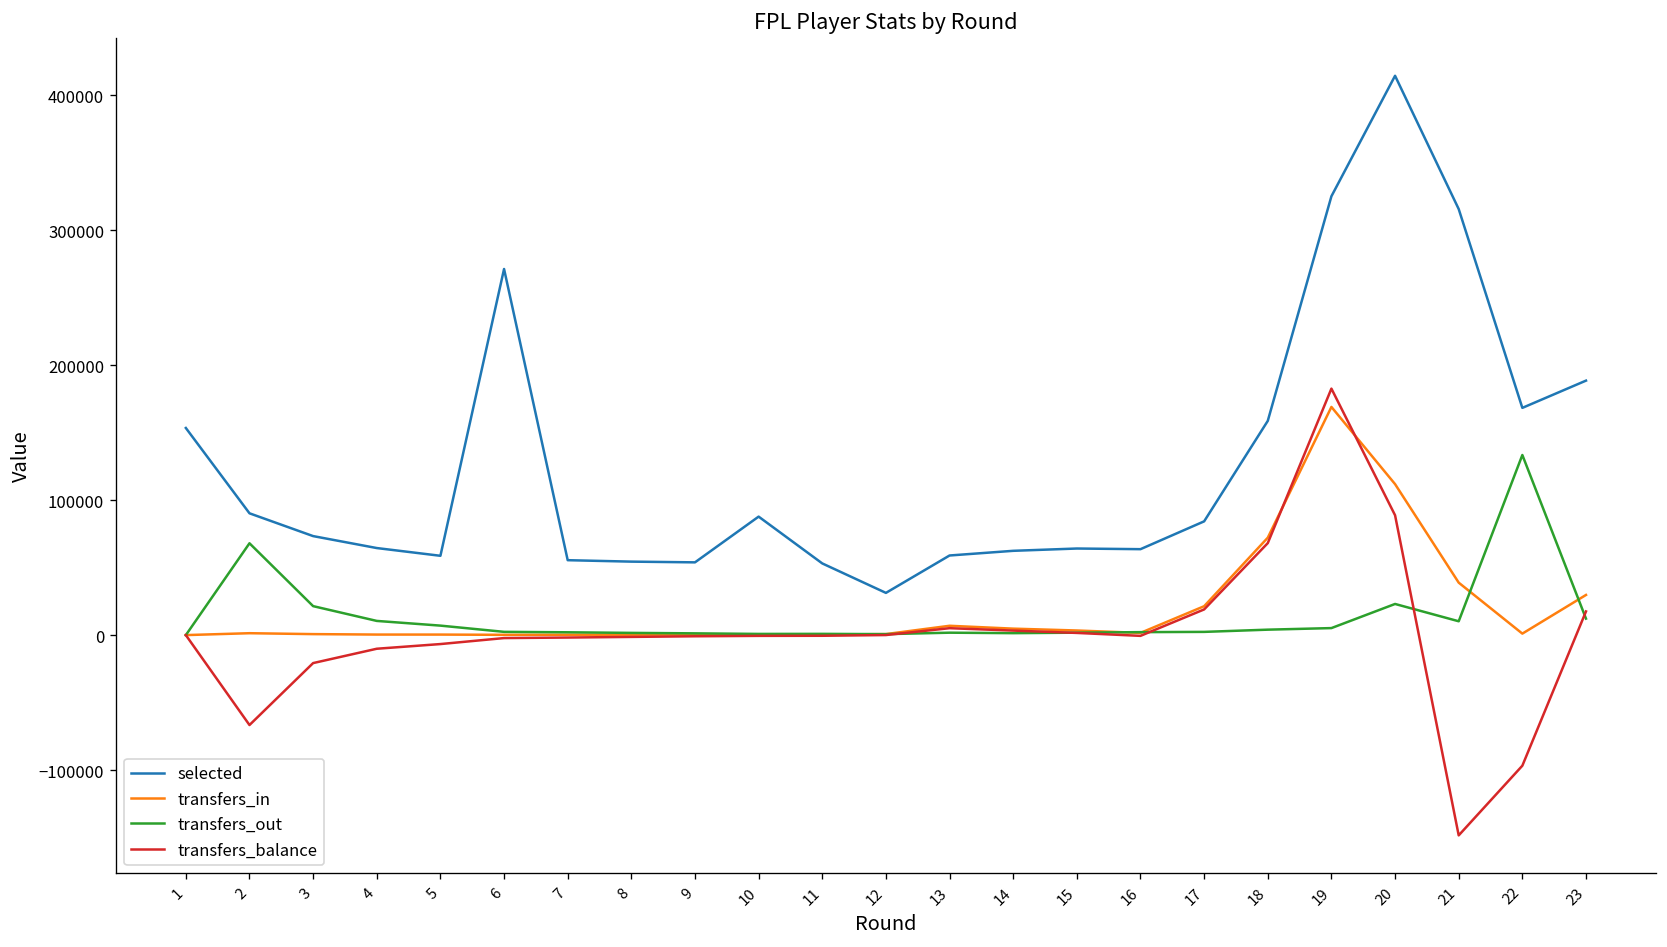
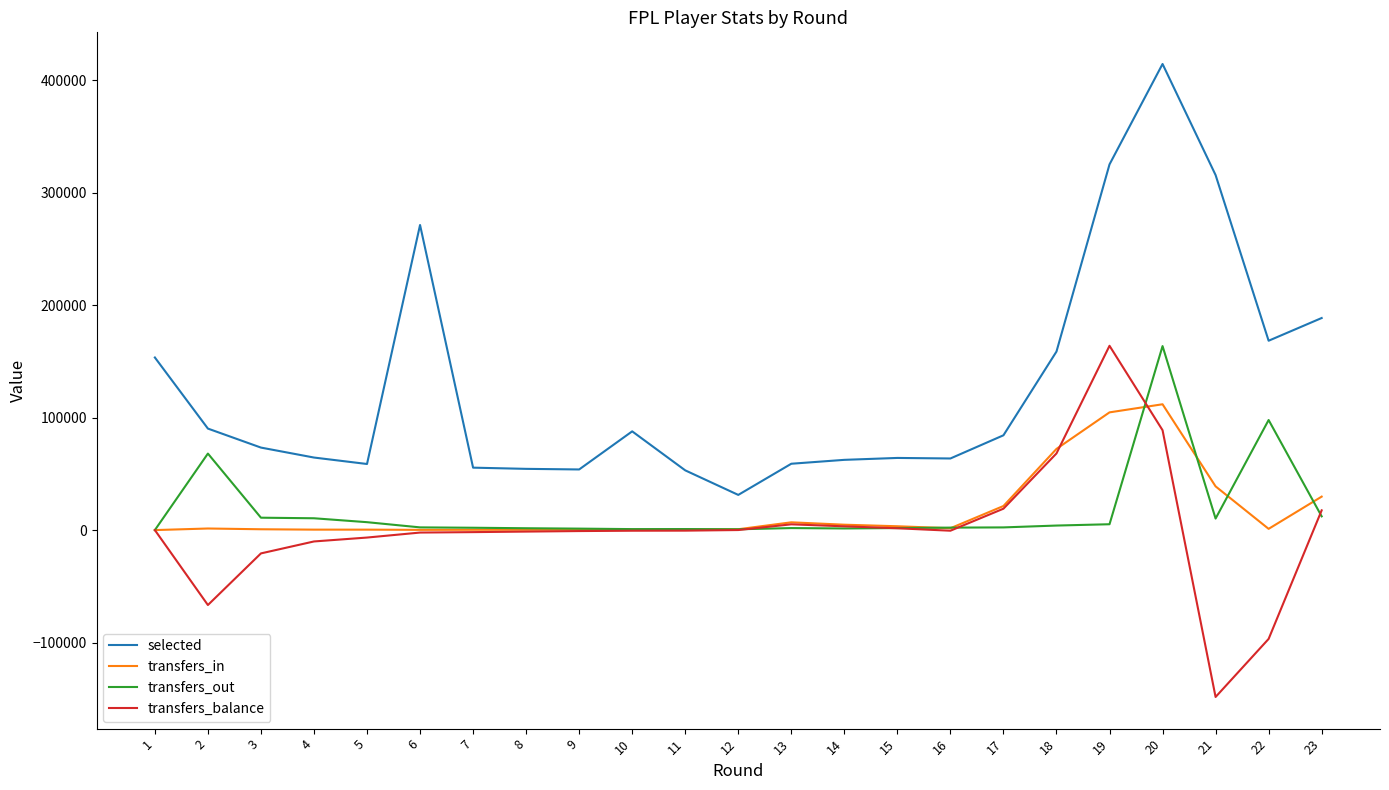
transfers_out, 3: 21000 -> 11000
transfers_in, 19: 169000 -> 105000
transfers_balance, 19: 183000 -> 164000
transfers_out, 20: 23000 -> 164000
transfers_out, 22: 133000 -> 98000
